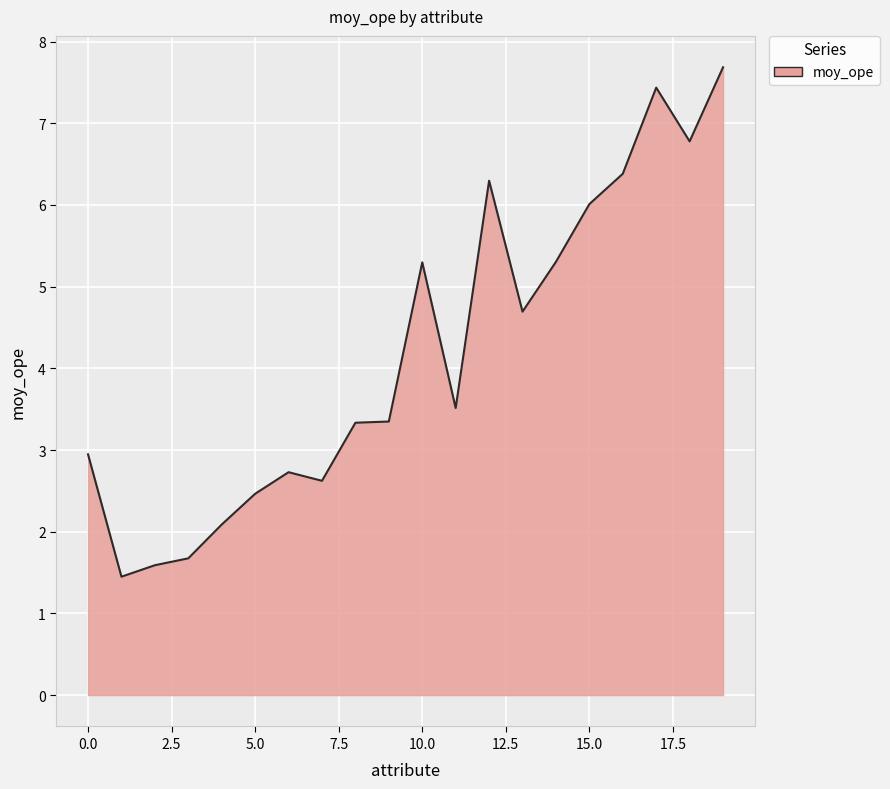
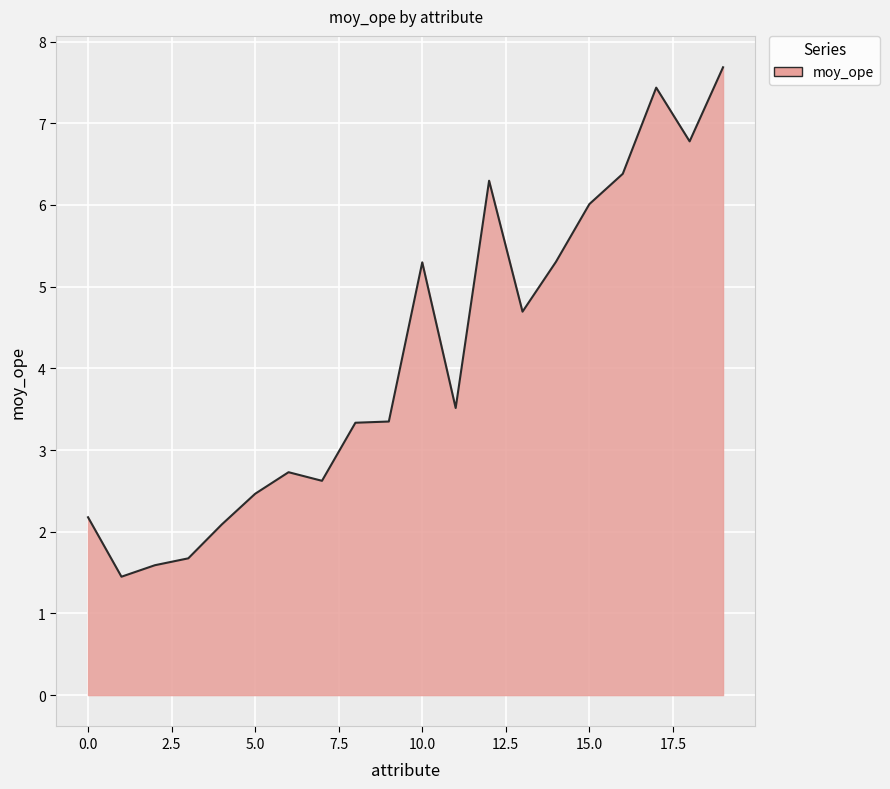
0.0: 2.9 -> 2.2
